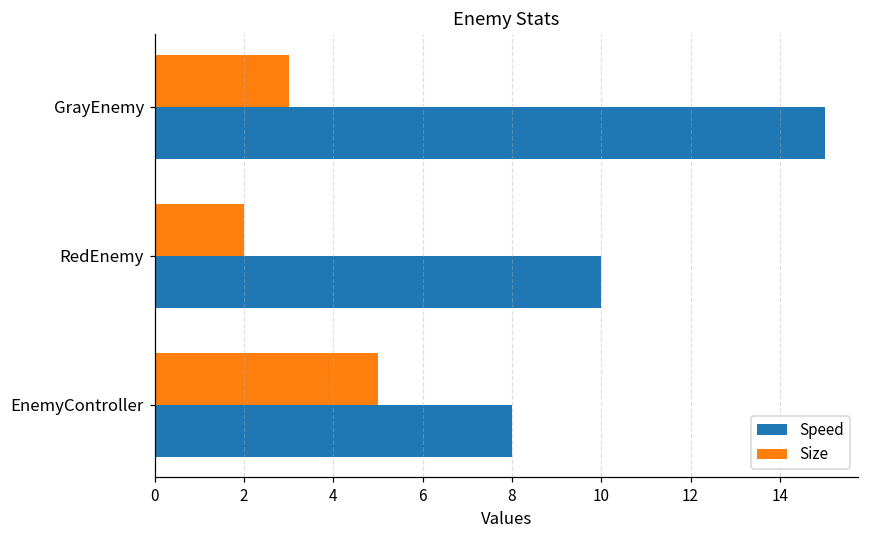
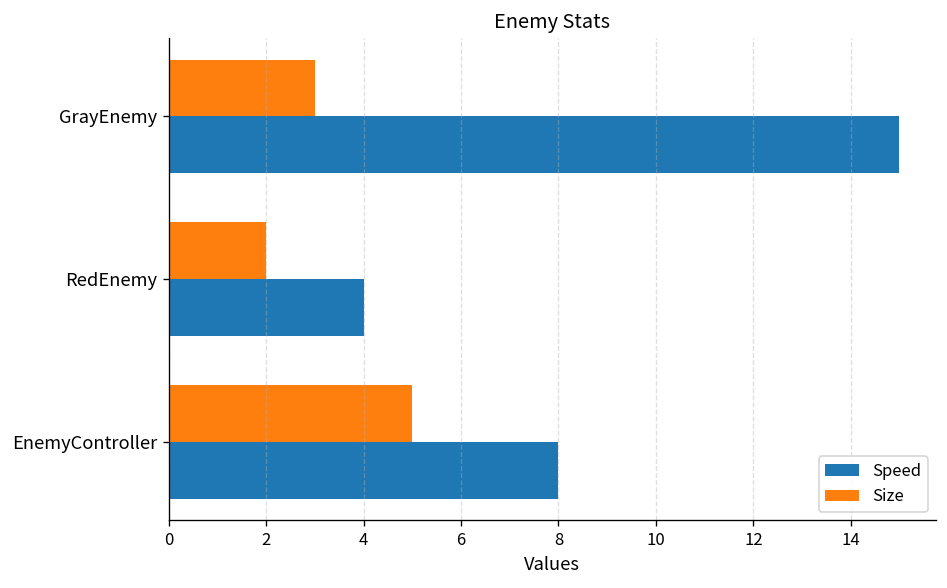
Speed, RedEnemy: 10 -> 4
